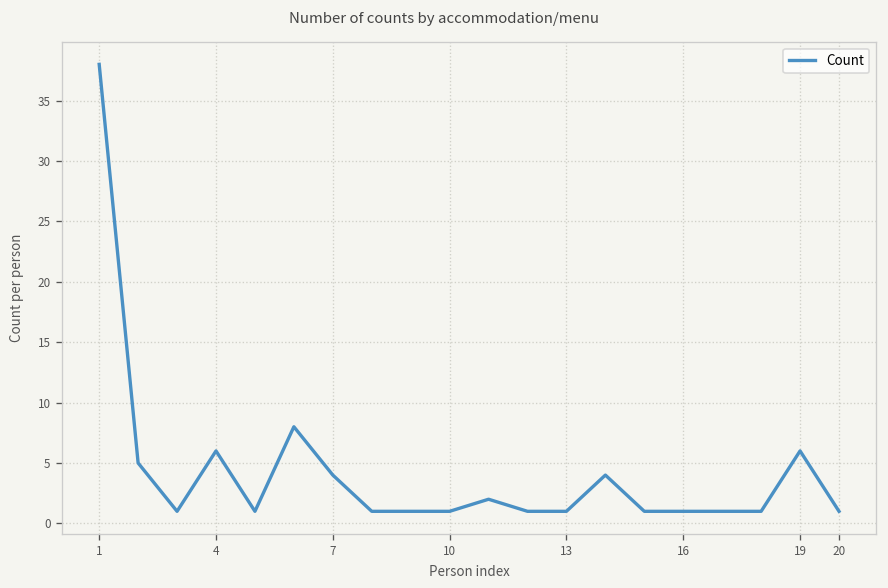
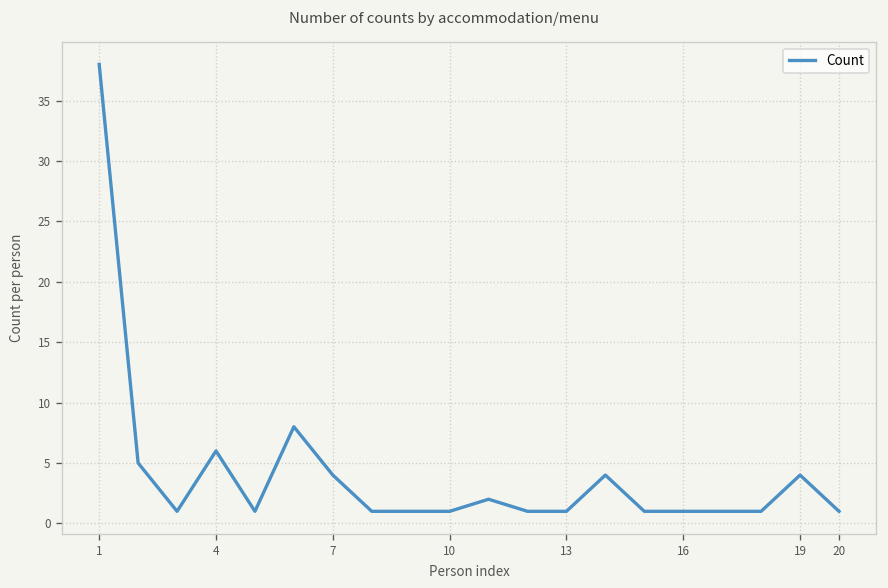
19: 6 -> 4
